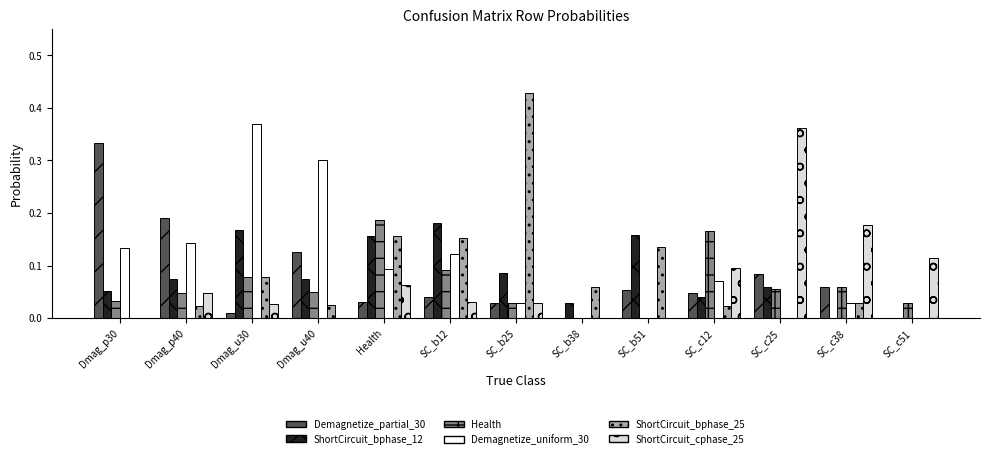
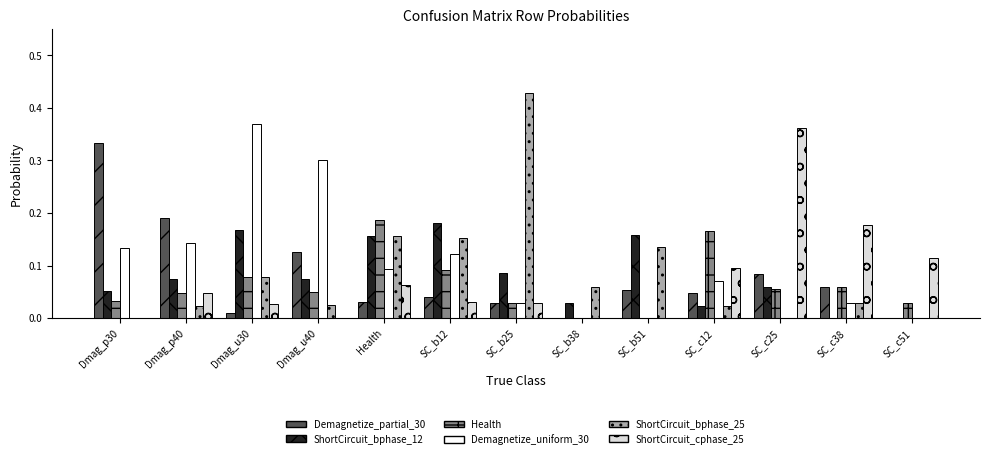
ShortCircuit_bphase_12, SC_c12: 0.04 -> 0.02
